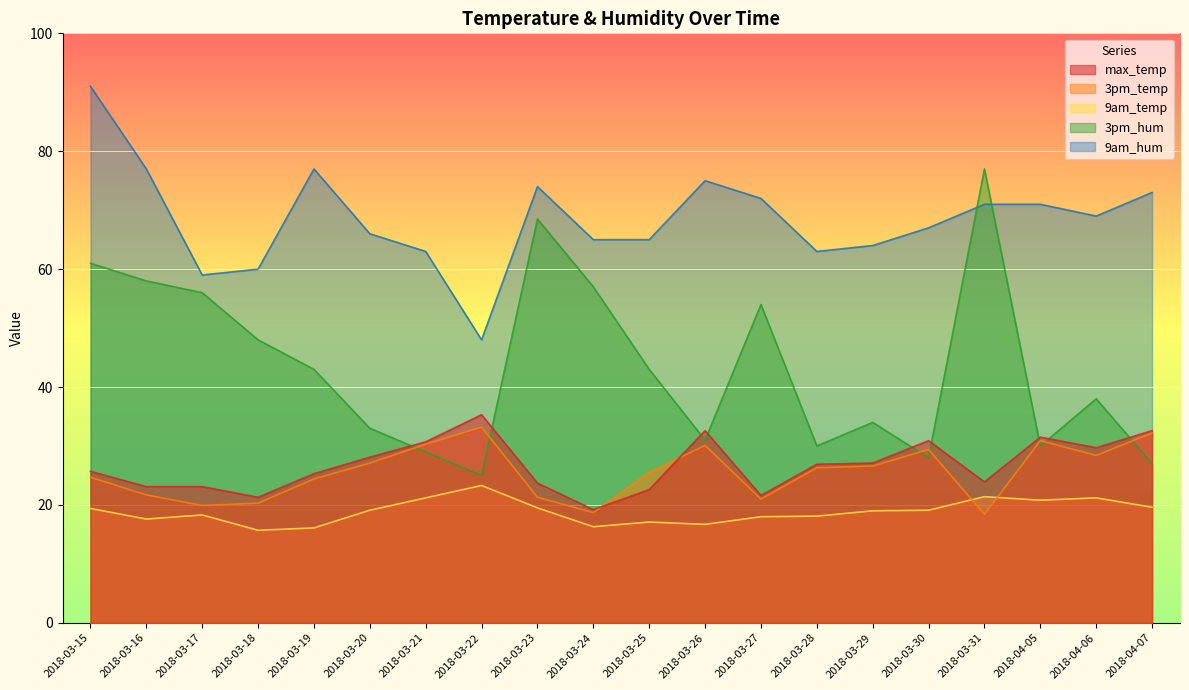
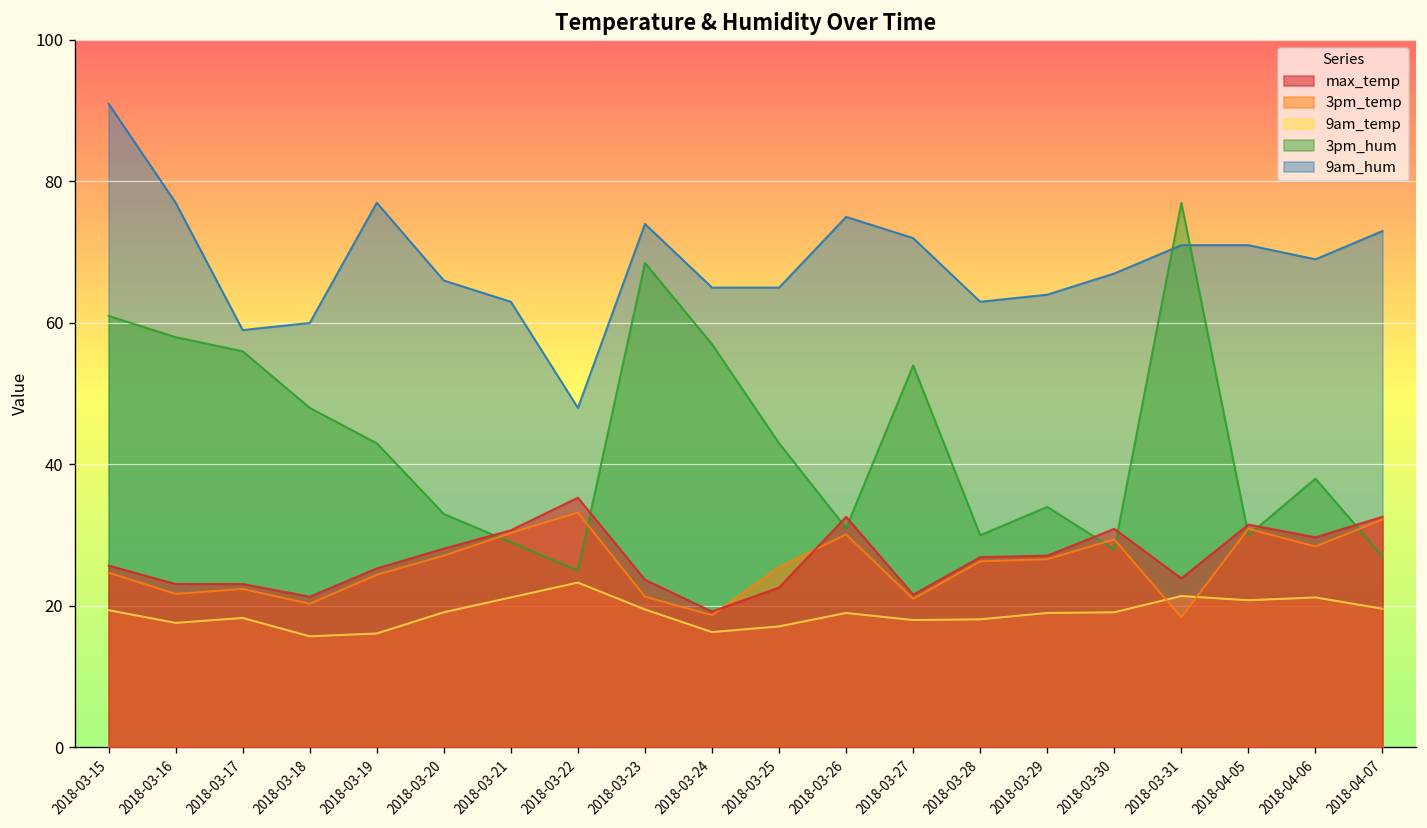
3pm_temp, 2018-03-17: 20 -> 22
9am_temp, 2018-03-26: 17 -> 19
